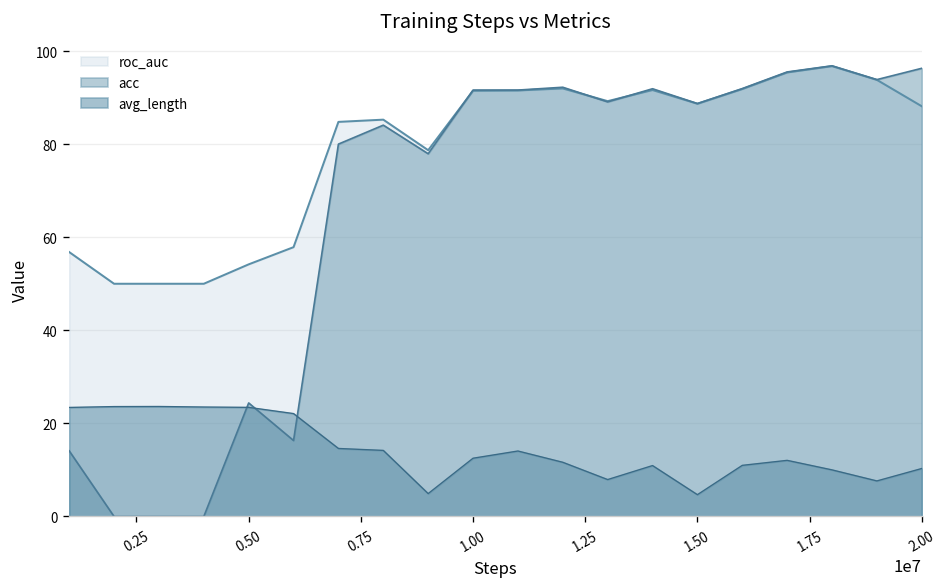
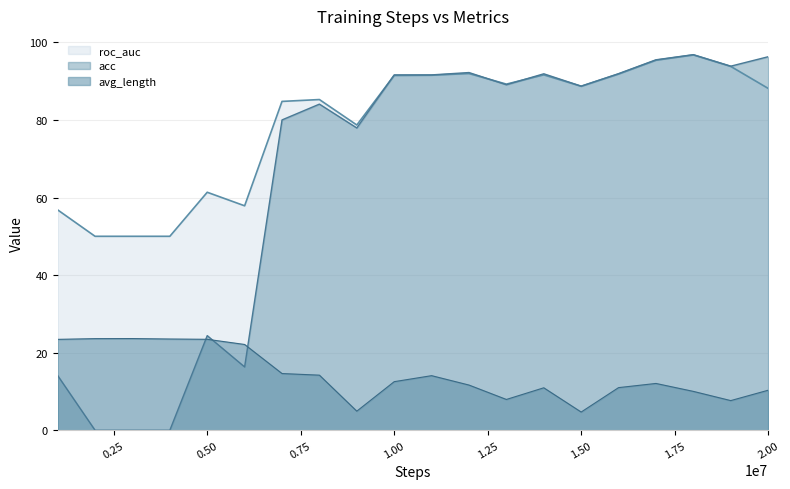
roc_auc, 0.50: 54 -> 61
